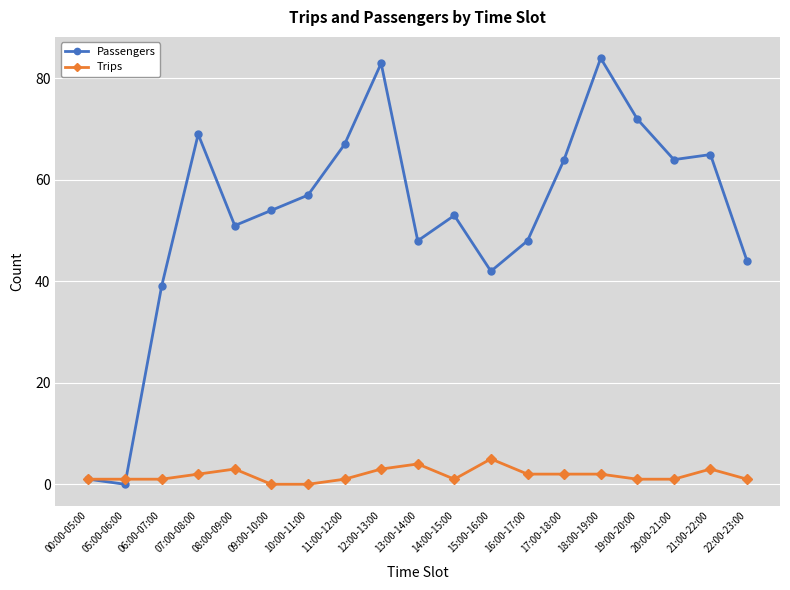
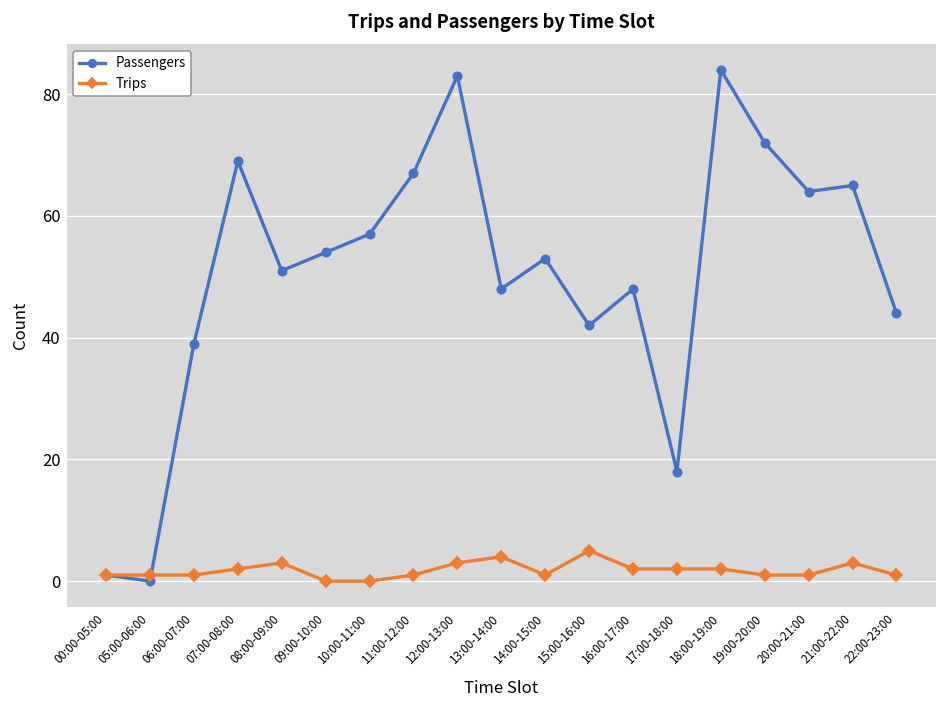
Passengers, 17:00-18:00: 64 -> 18
